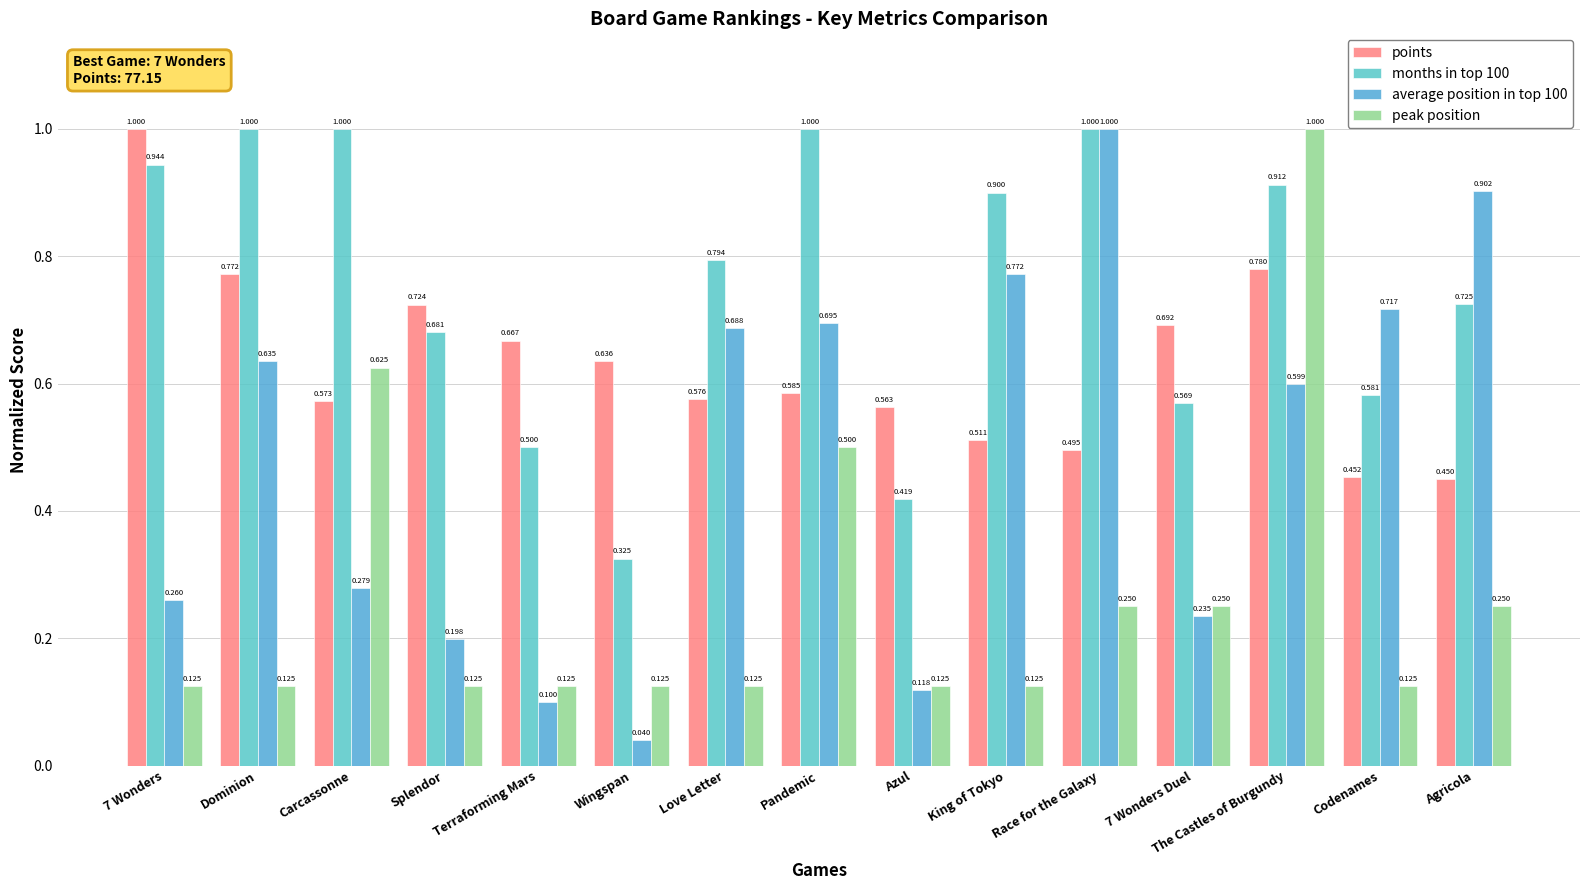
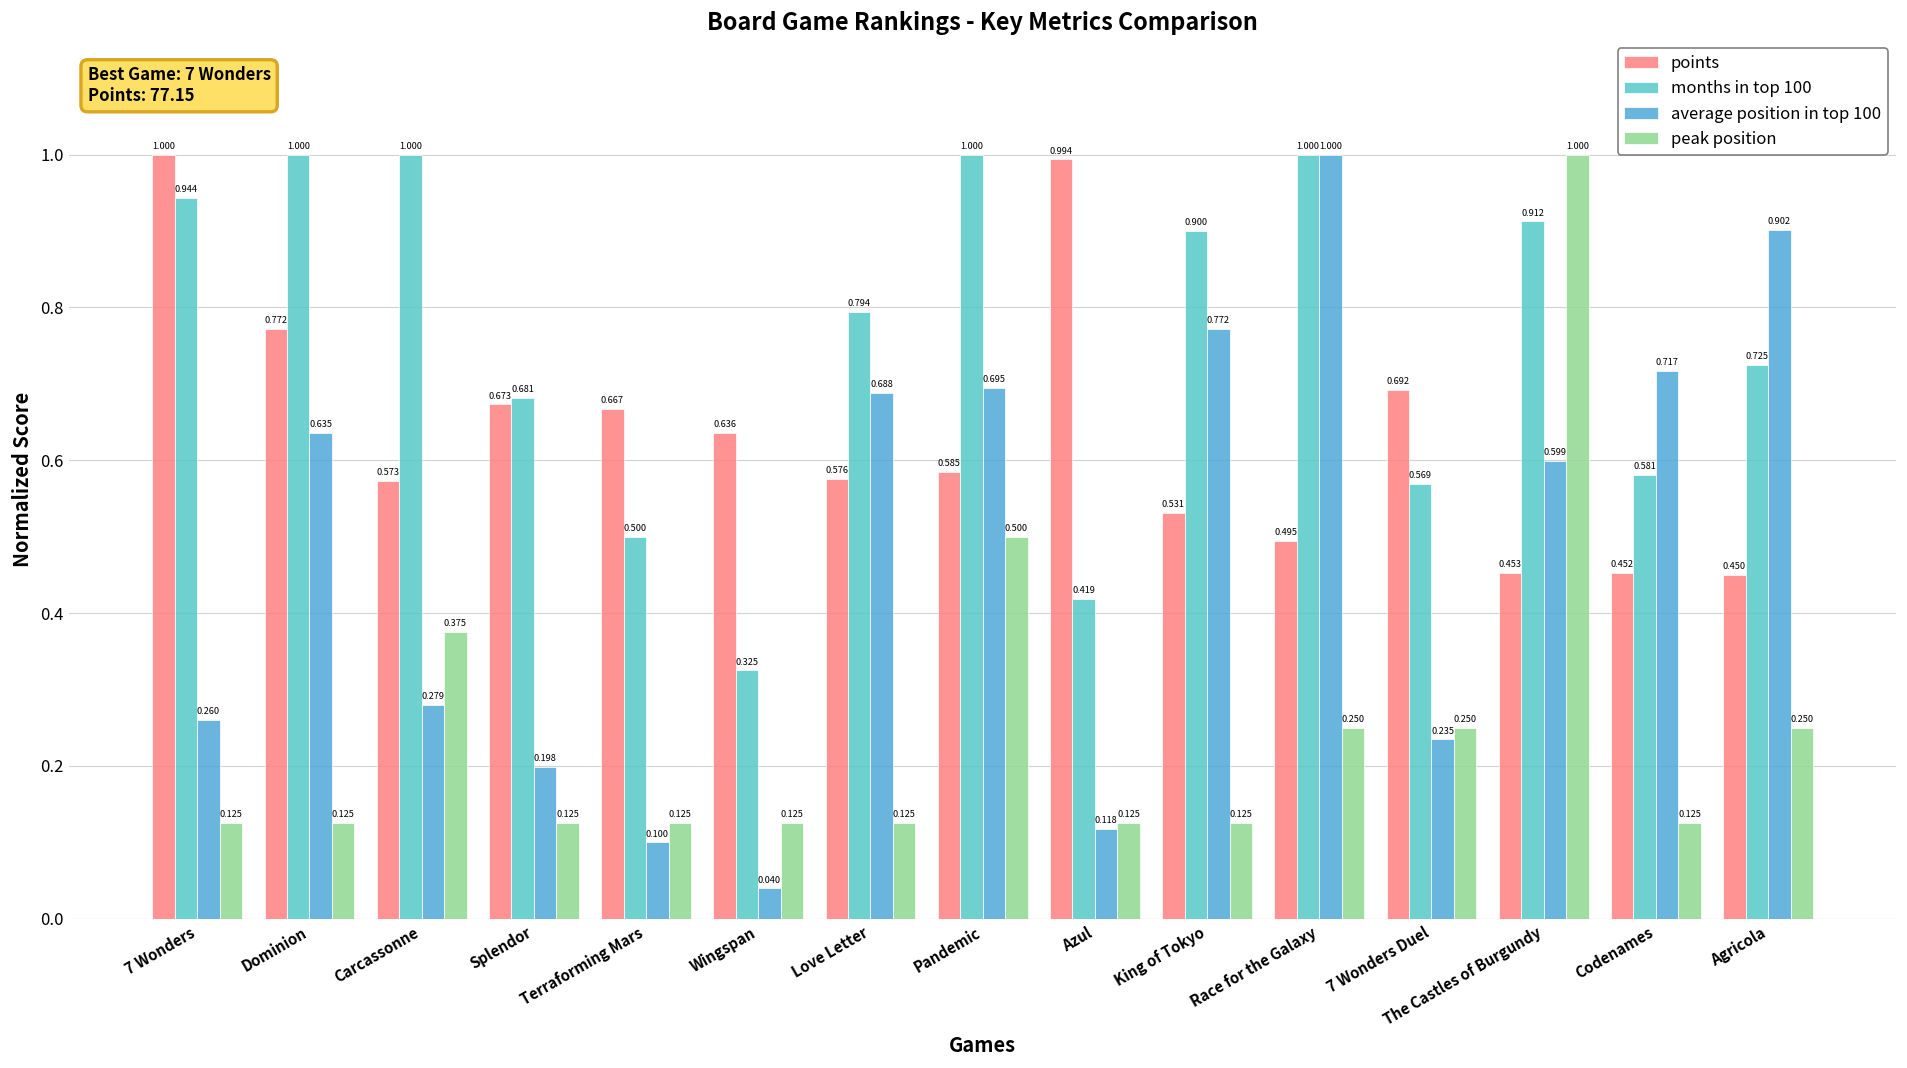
peak position, Carcassonne: 0.625 -> 0.375
points, Splendor: 0.724 -> 0.673
points, Azul: 0.563 -> 0.994
points, King of Tokyo: 0.511 -> 0.531
points, The Castles of Burgundy: 0.780 -> 0.453
